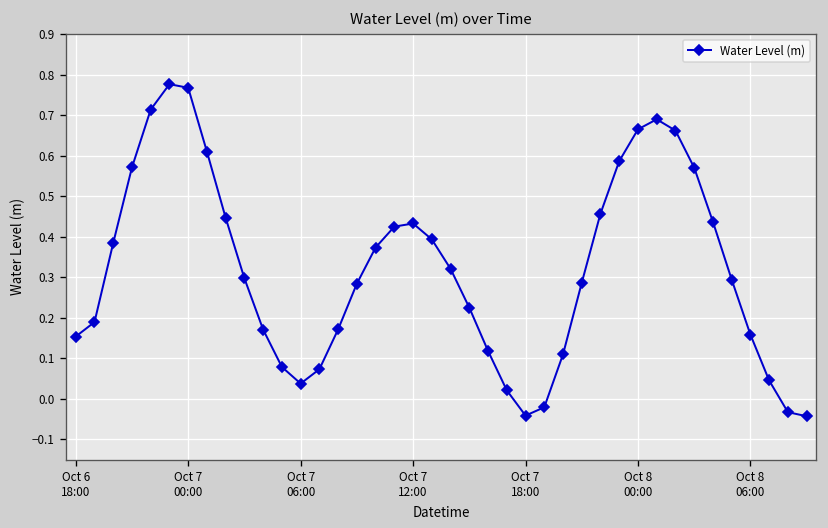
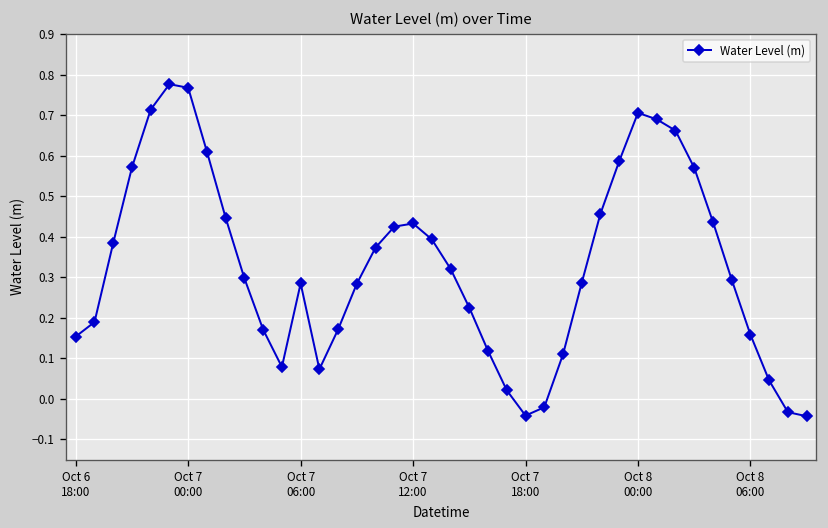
Oct 7 06:00: 0.04 -> 0.28
Oct 8 00:00: 0.66 -> 0.71
